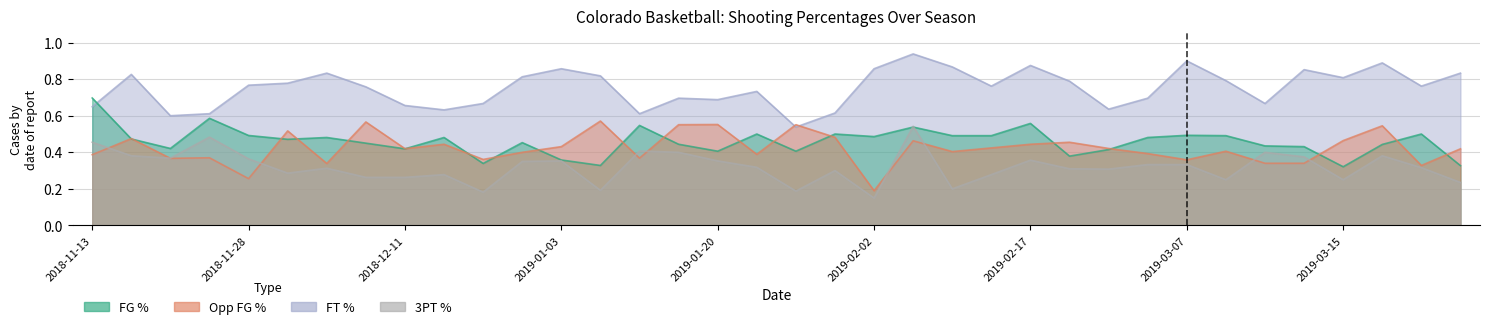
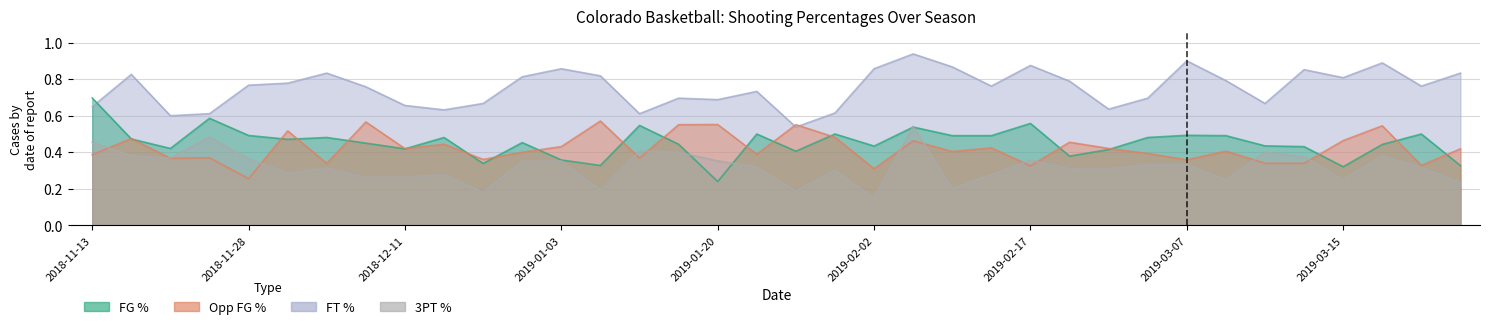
FG %, 2019-01-20: 0.41 -> 0.24
FG %, 2019-02-02: 0.49 -> 0.43
Opp FG %, 2019-02-02: 0.19 -> 0.31
Opp FG %, 2019-02-17: 0.44 -> 0.33
